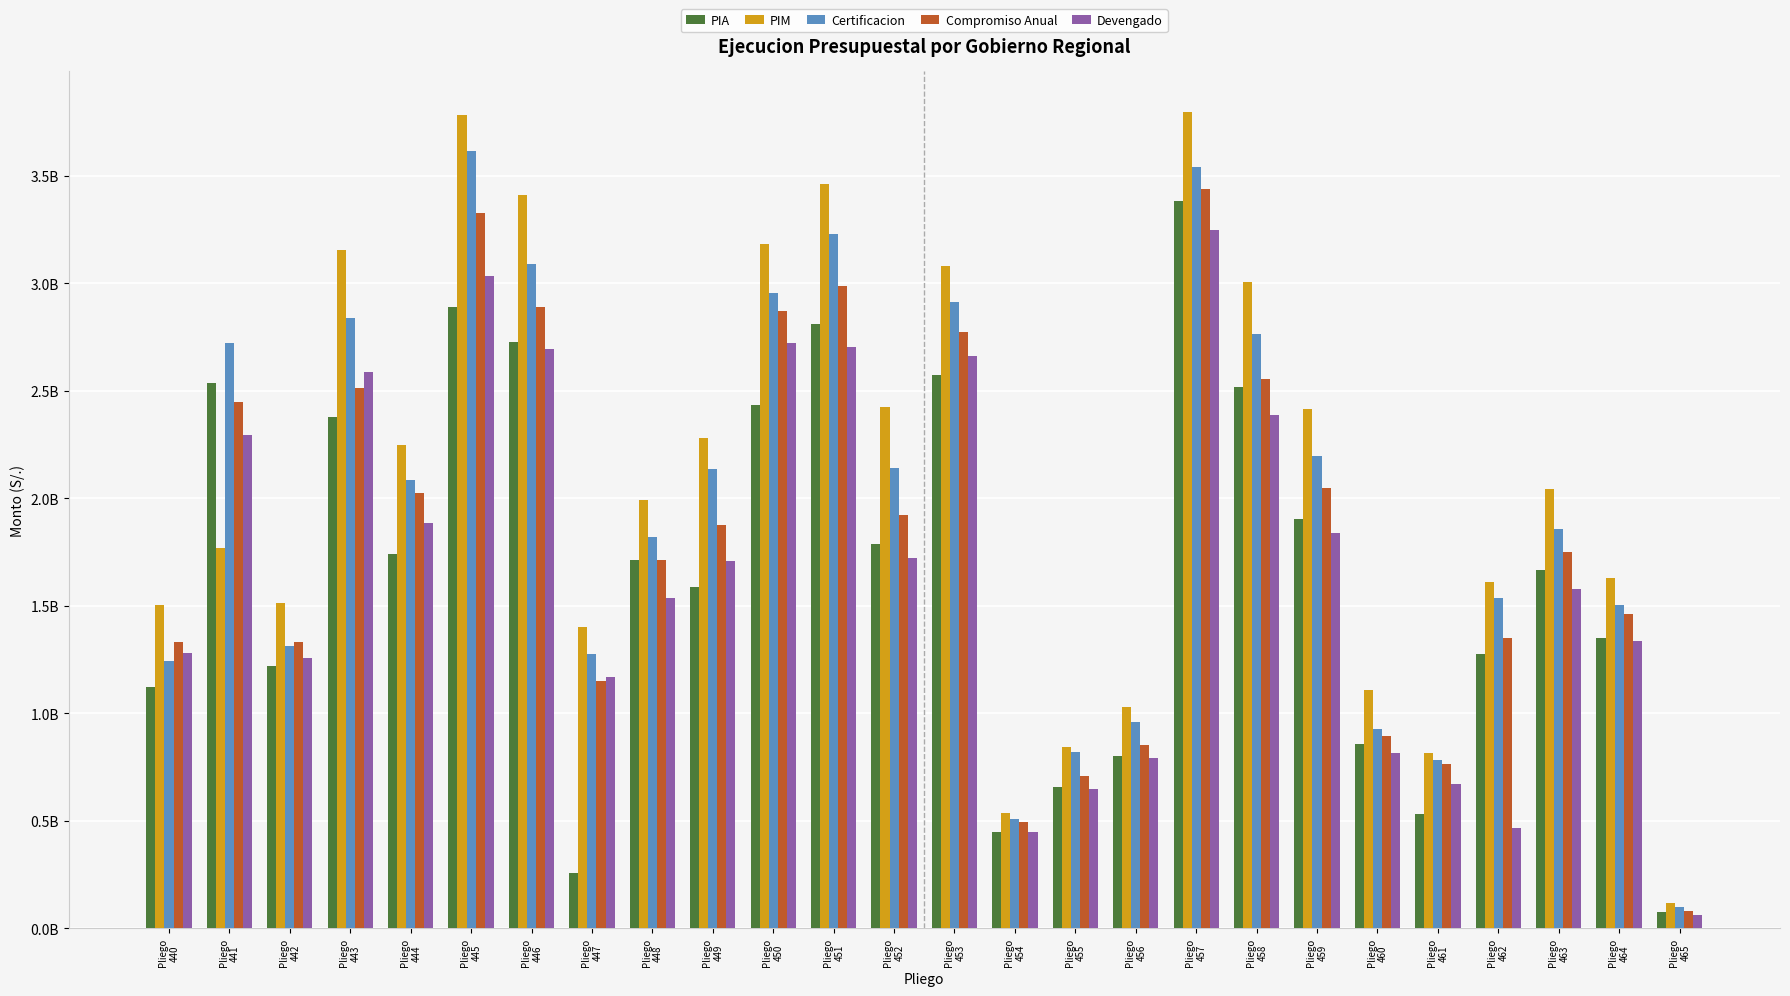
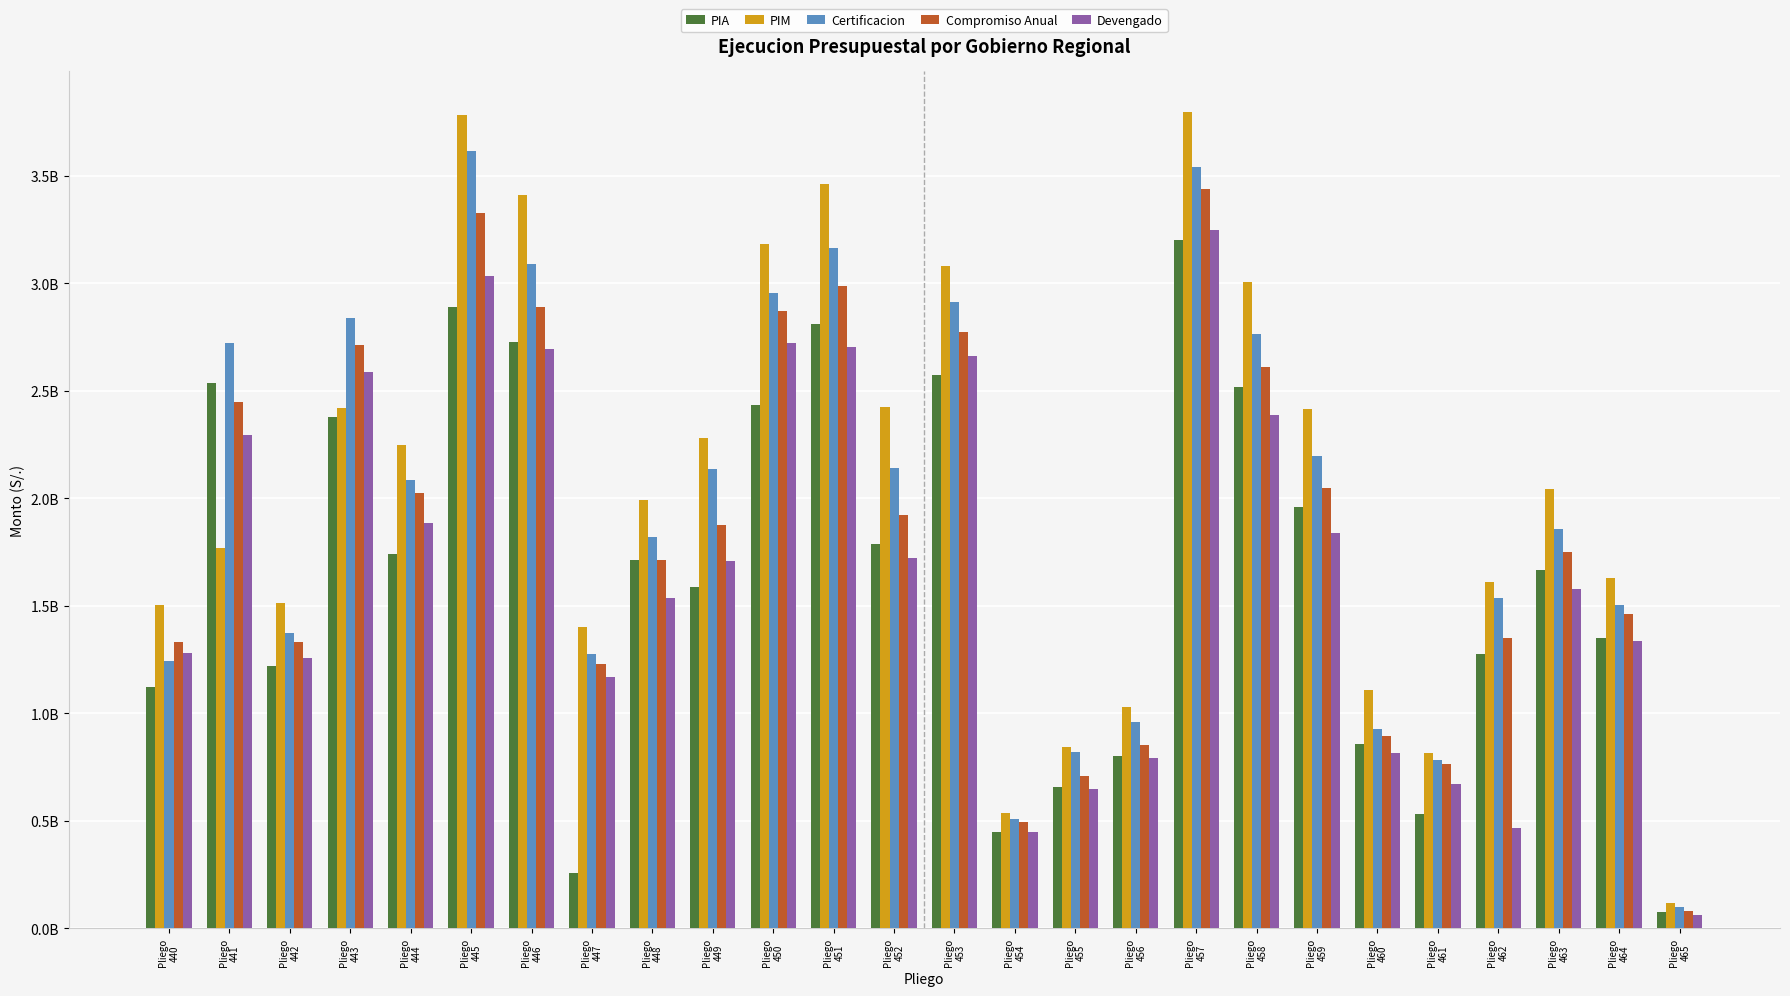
Certificacion, Pliego 442: 1320000000 -> 1380000000
PIM, Pliego 443: 3150000000 -> 2420000000
Compromiso Anual, Pliego 443: 2510000000 -> 2710000000
Compromiso Anual, Pliego 447: 1150000000 -> 1230000000
Certificacion, Pliego 451: 3230000000 -> 3160000000
PIA, Pliego 457: 3380000000 -> 3200000000
Compromiso Anual, Pliego 458: 2550000000 -> 2610000000
PIA, Pliego 459: 1900000000 -> 1960000000
